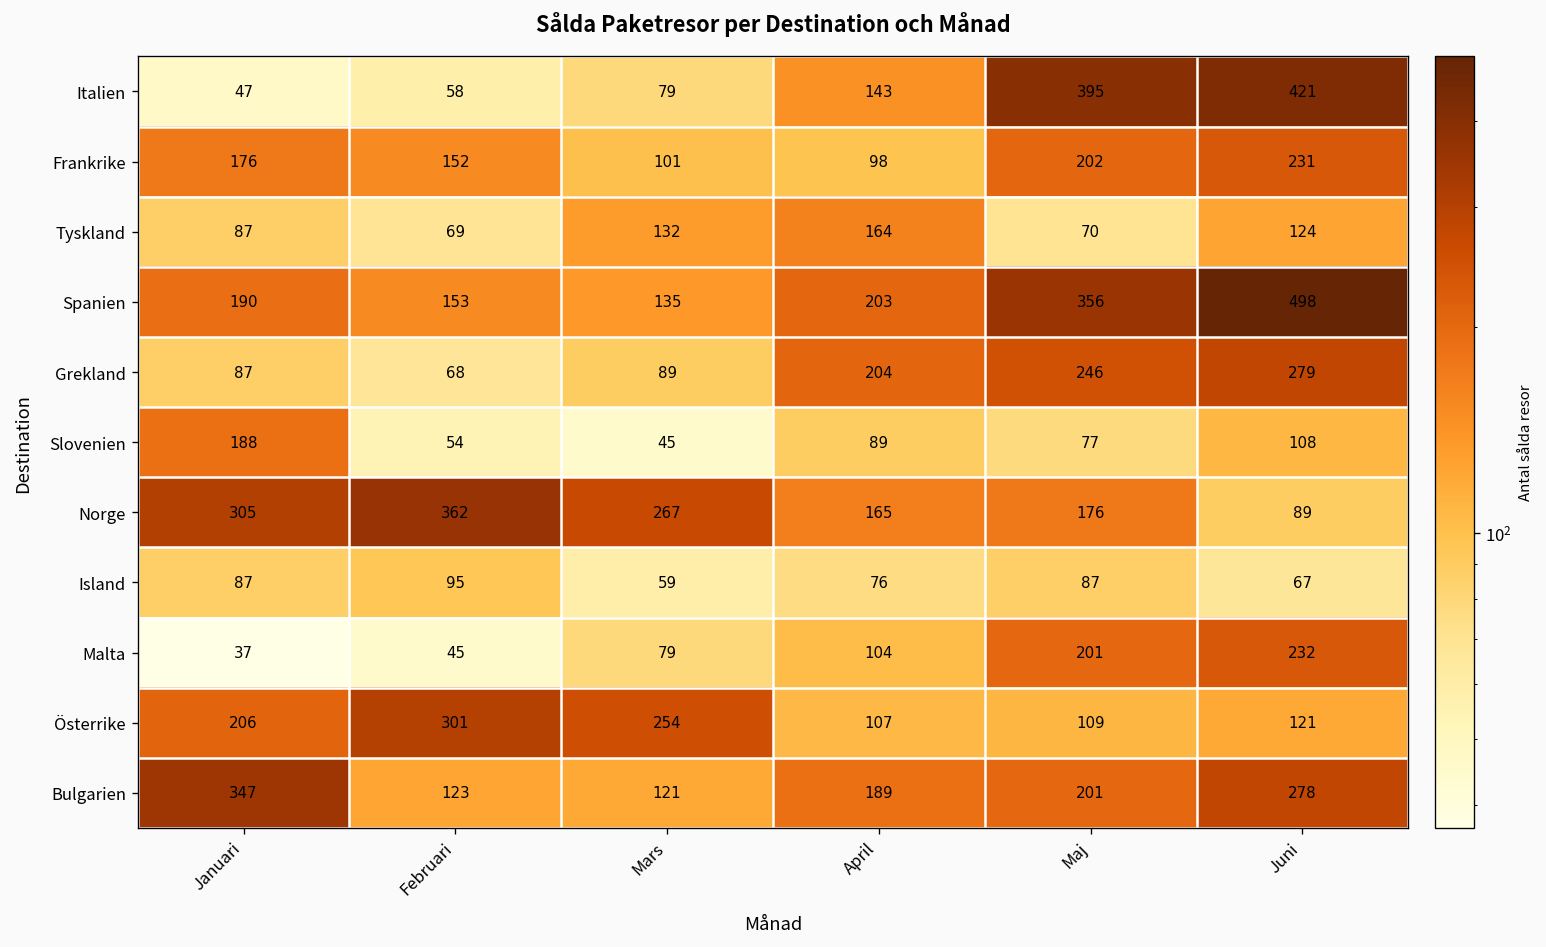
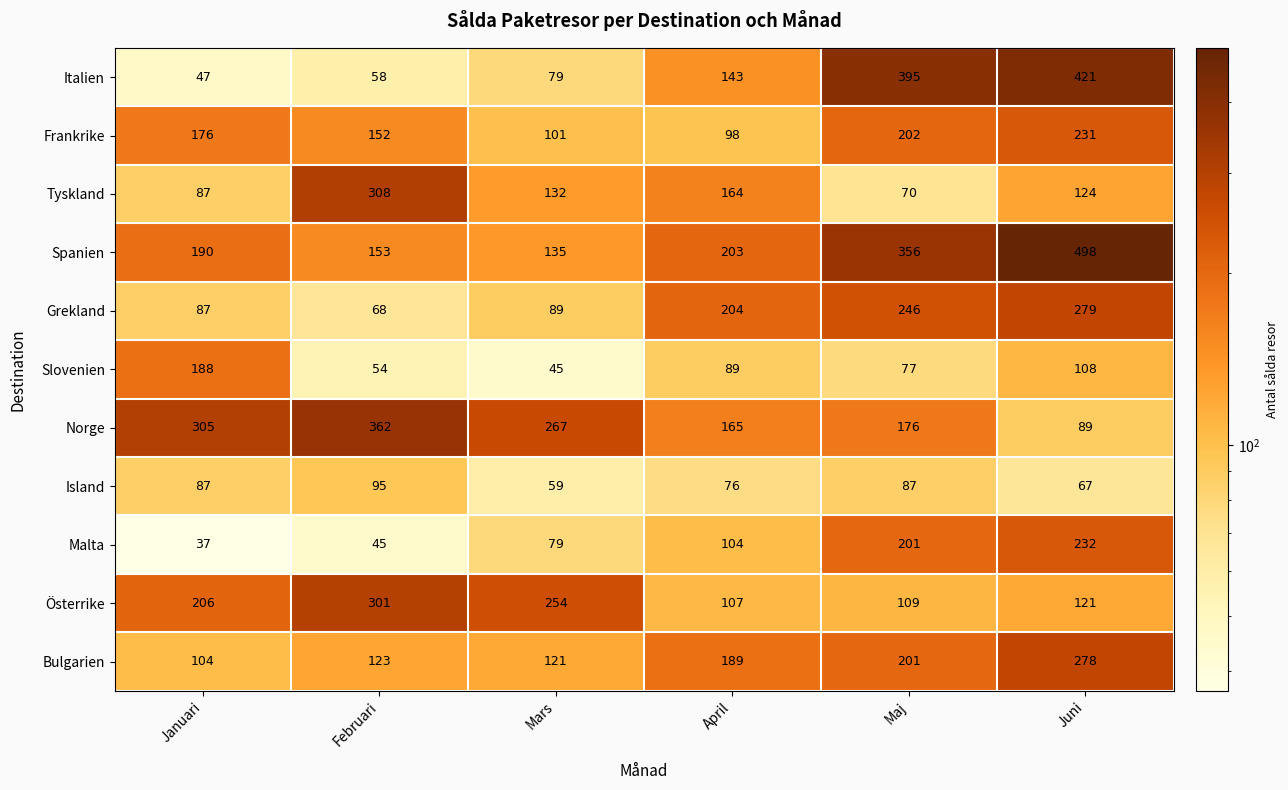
Tyskland, Februari: 69 -> 308
Bulgarien, Januari: 347 -> 104
